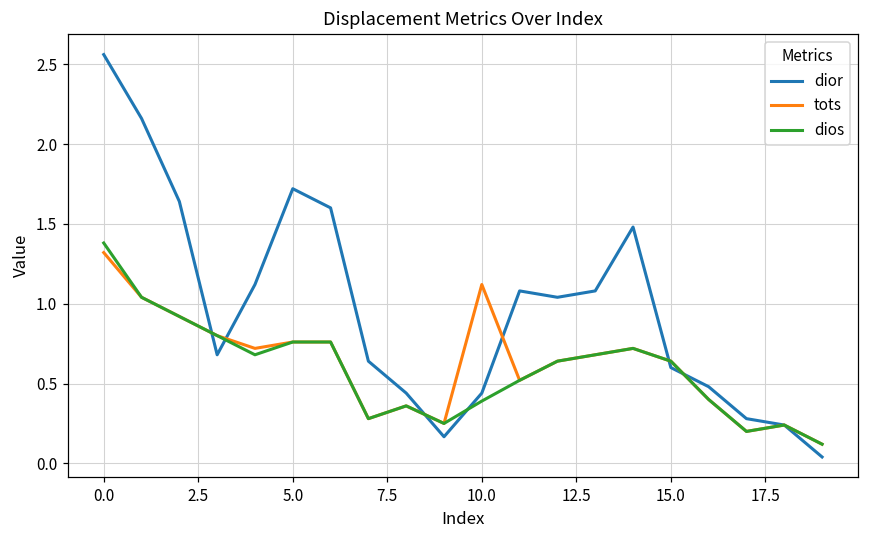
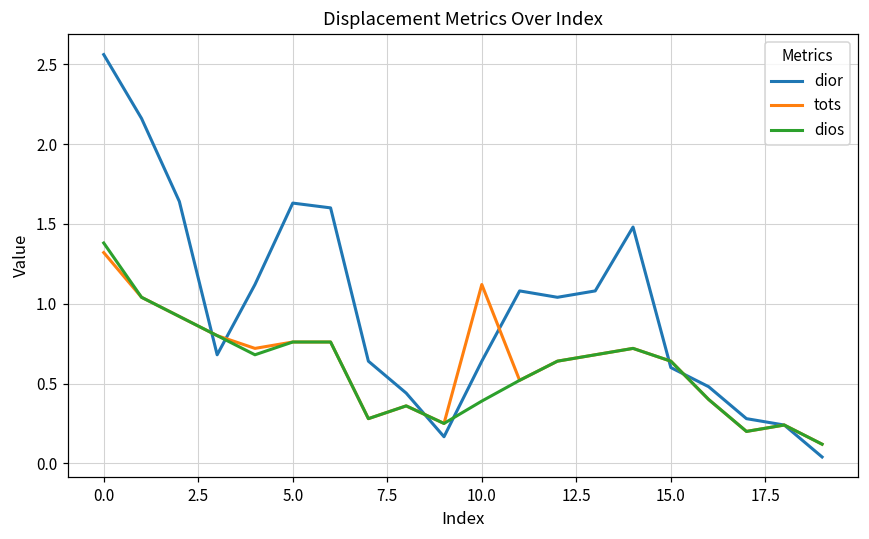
dior, 5.0: 1.72 -> 1.63
dior, 10.0: 0.44 -> 0.64
